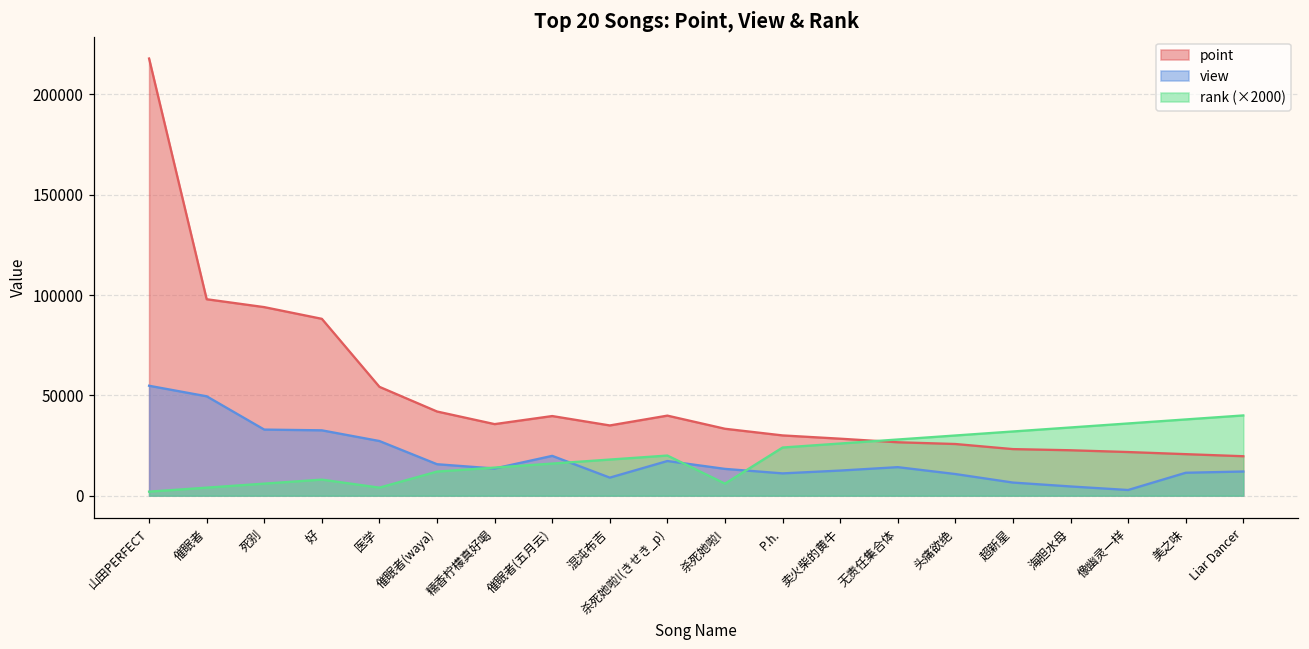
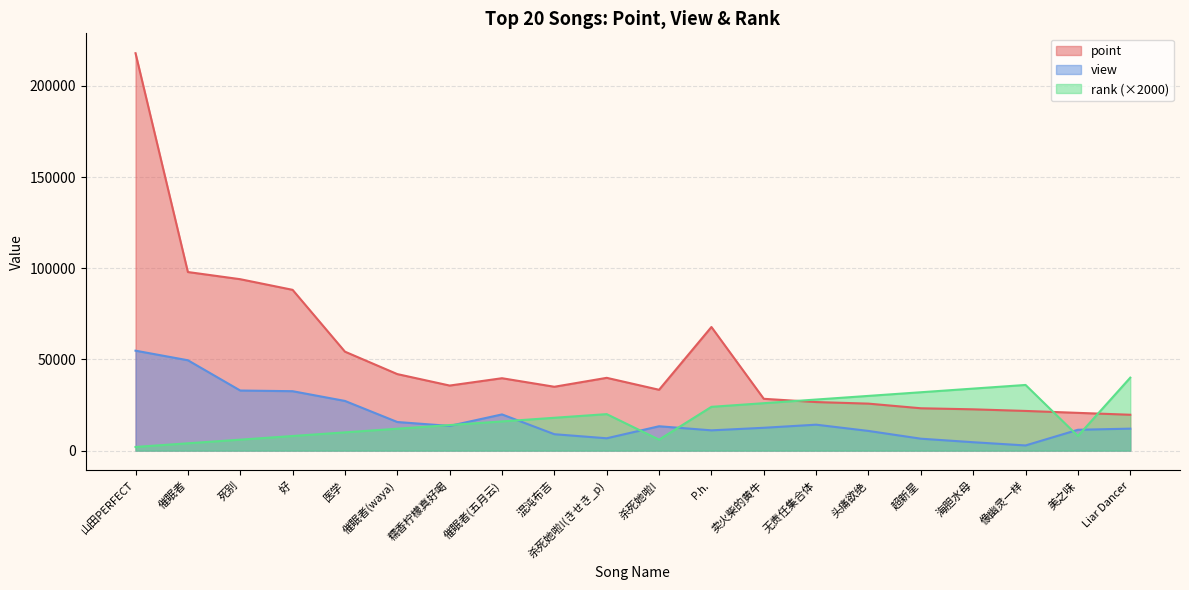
rank (×2000), 医学: 4000 -> 10000
view, 杀死她啦!(きせき_p): 17000 -> 7000
point, P.h.: 30000 -> 68000
rank (×2000), 美之味: 38000 -> 8000
